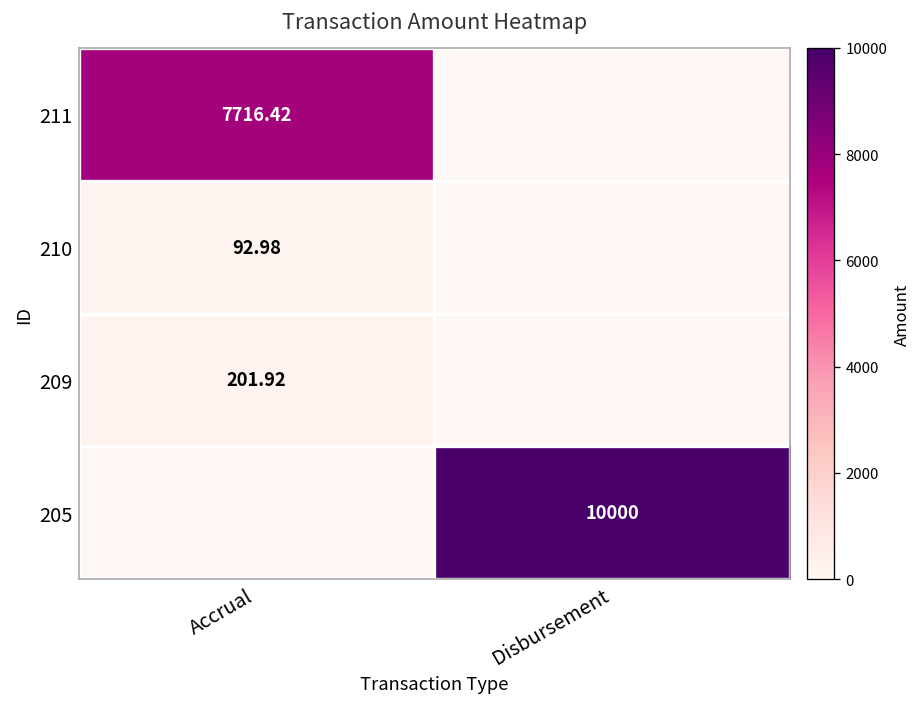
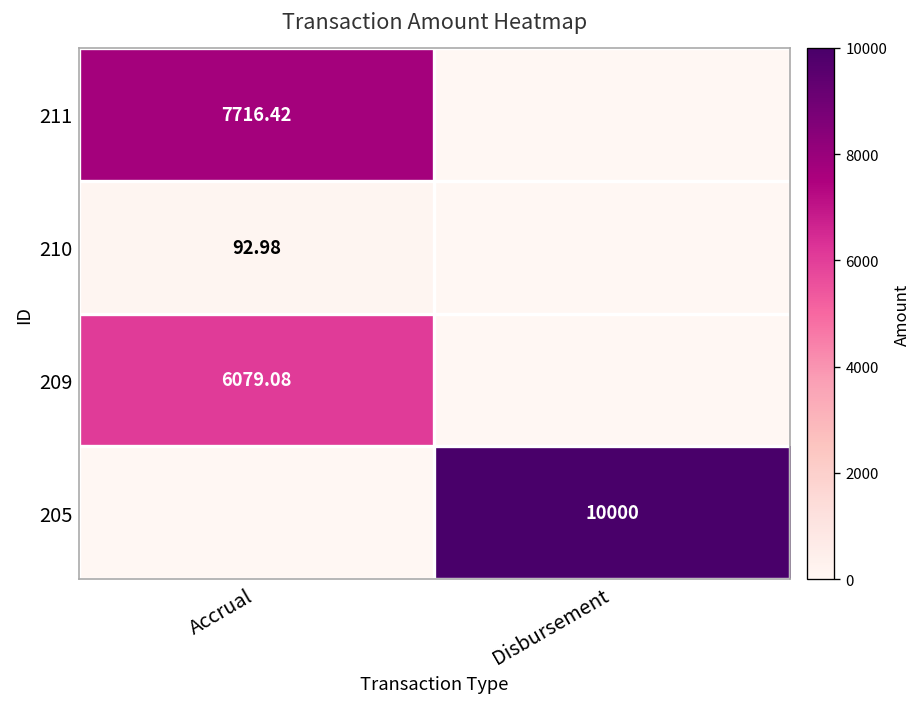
209, Accrual: 201.92 -> 6079.08
